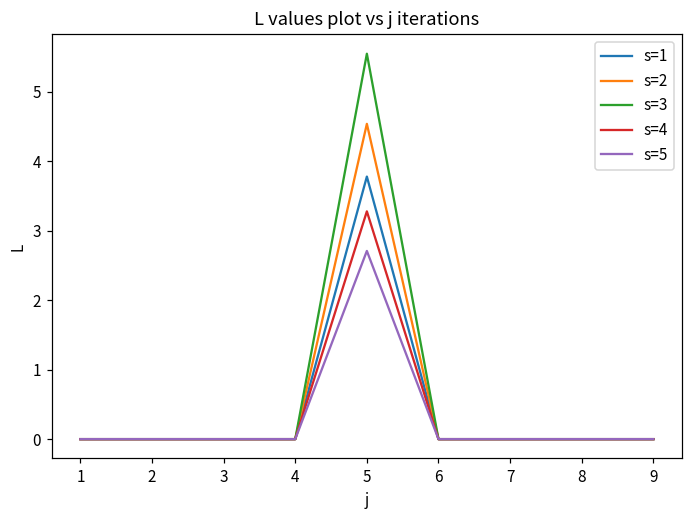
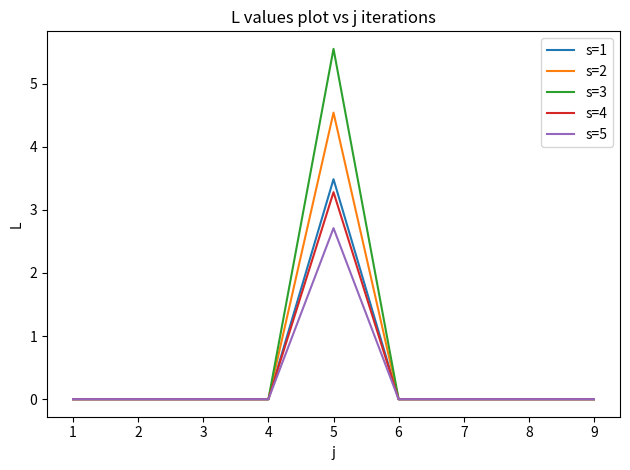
s=1, 5: 3.8 -> 3.5
